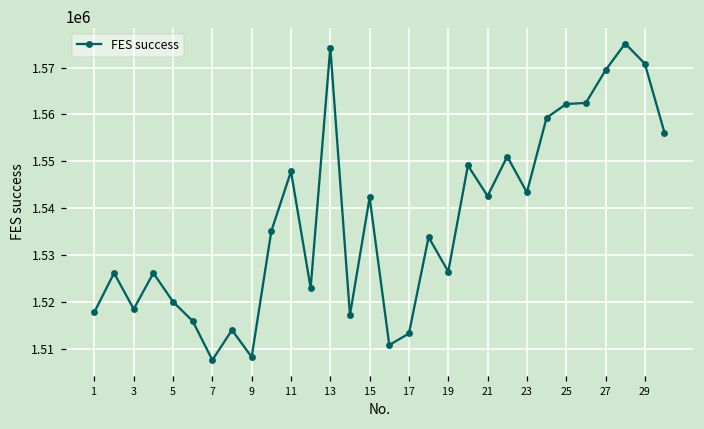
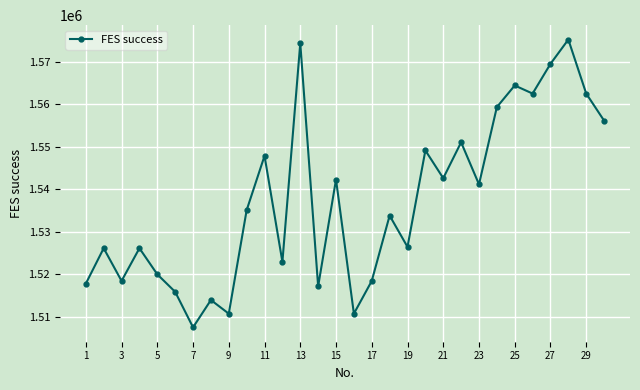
9: 1508000 -> 1511000
17: 1513000 -> 1518000
23: 1543000 -> 1541000
25: 1562000 -> 1564000
29: 1571000 -> 1562000
